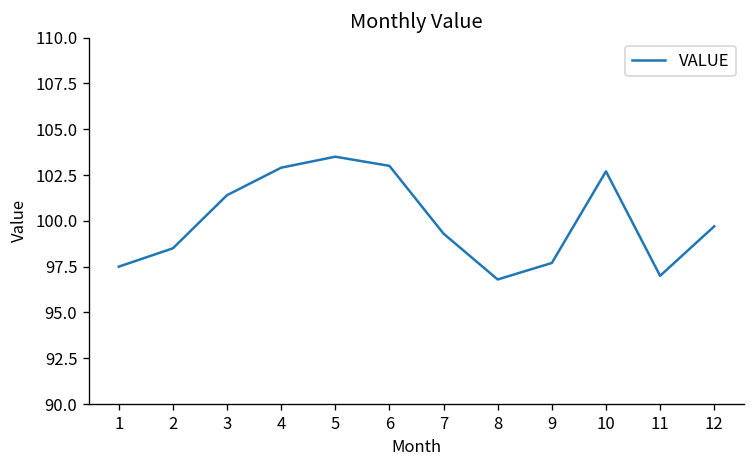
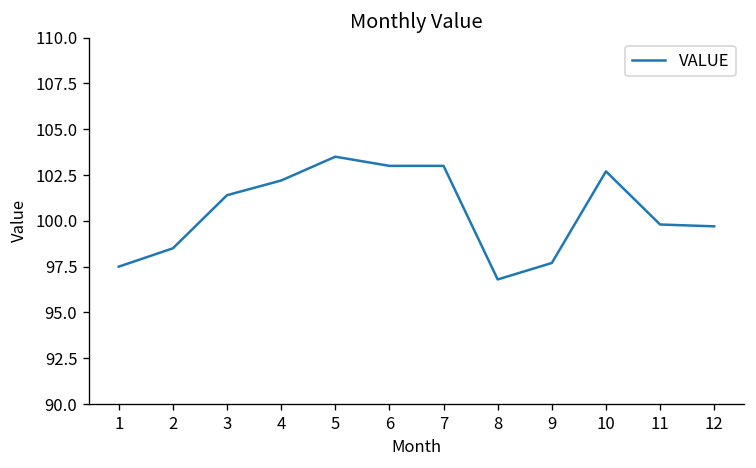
4: 102.9 -> 102.2
7: 99.3 -> 103.0
11: 97.0 -> 99.8
